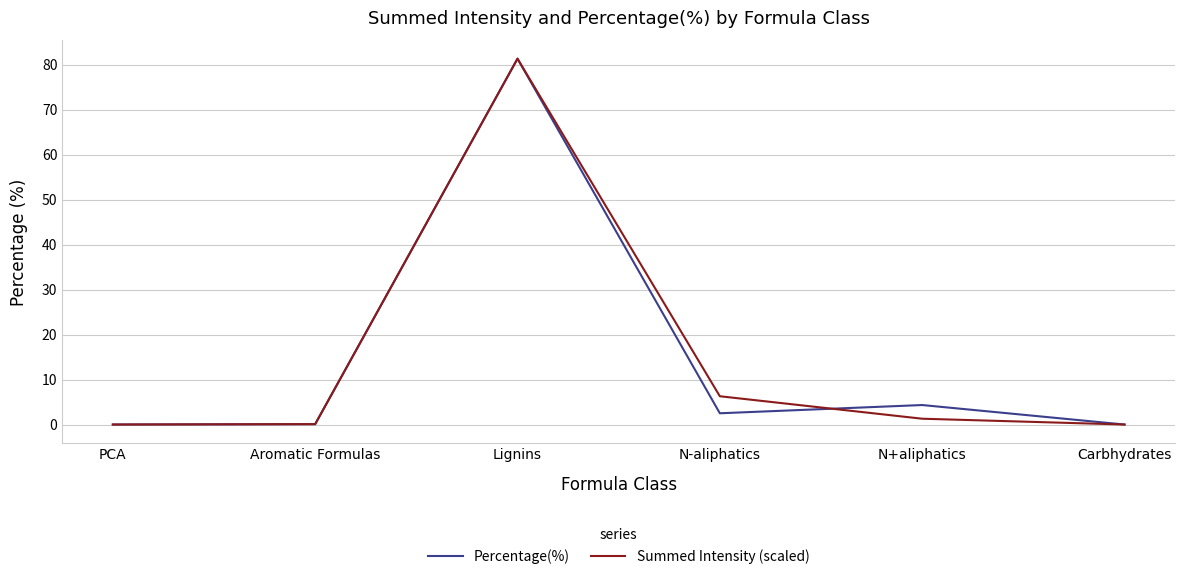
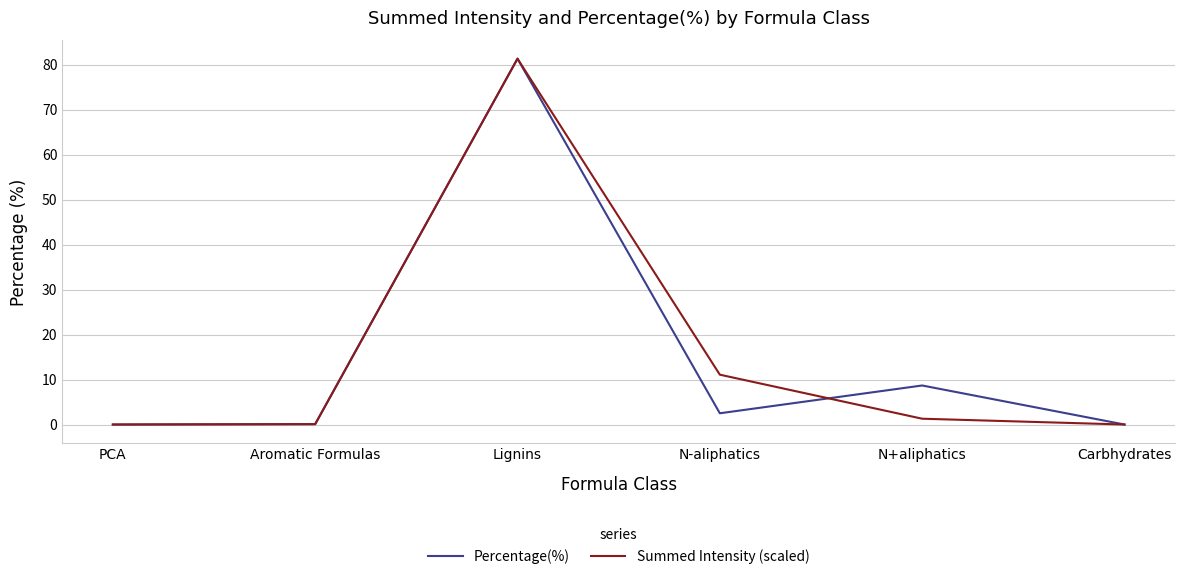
Summed Intensity (scaled), N-aliphatics: 6 -> 11
Percentage(%), N+aliphatics: 4 -> 9
